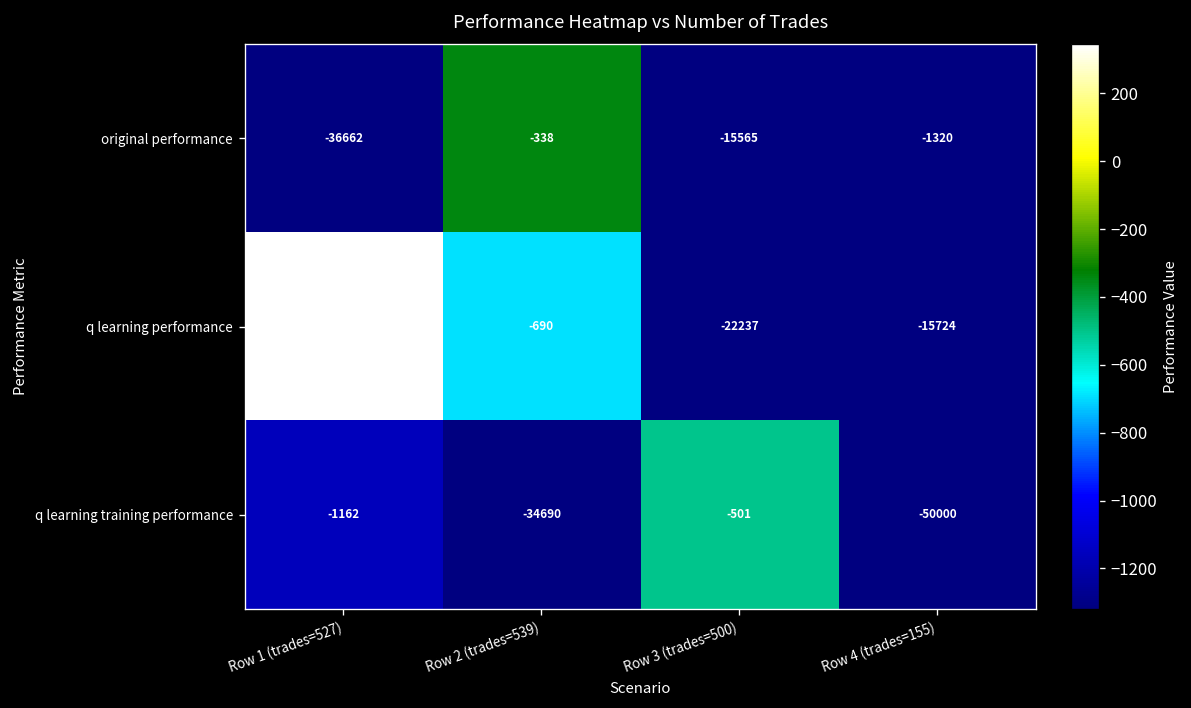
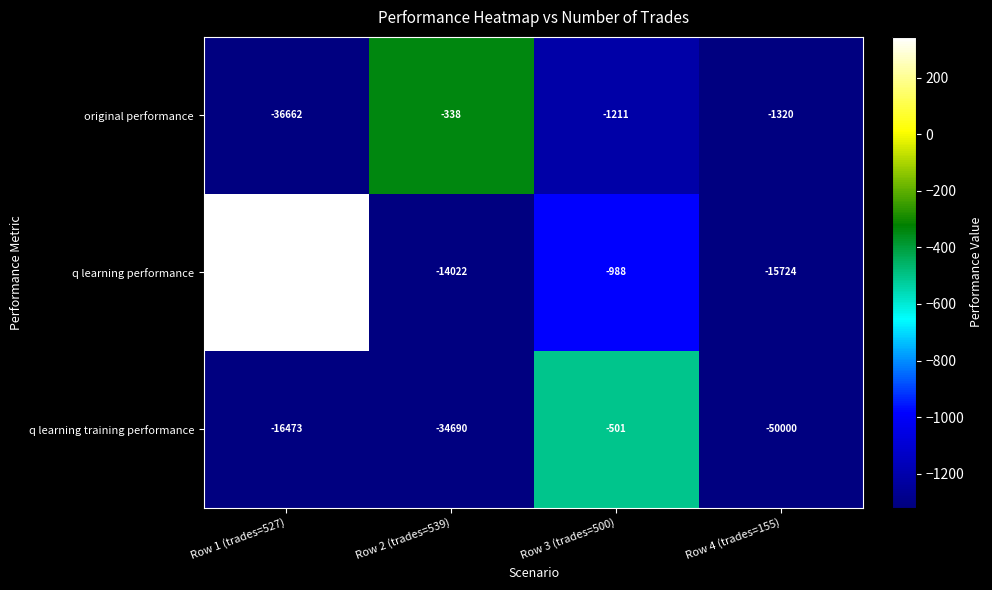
original performance, Row 3 (trades=500): -15565 -> -1211
q learning performance, Row 2 (trades=539): -690 -> -14022
q learning performance, Row 3 (trades=500): -22237 -> -988
q learning training performance, Row 1 (trades=527): -1162 -> -16473
